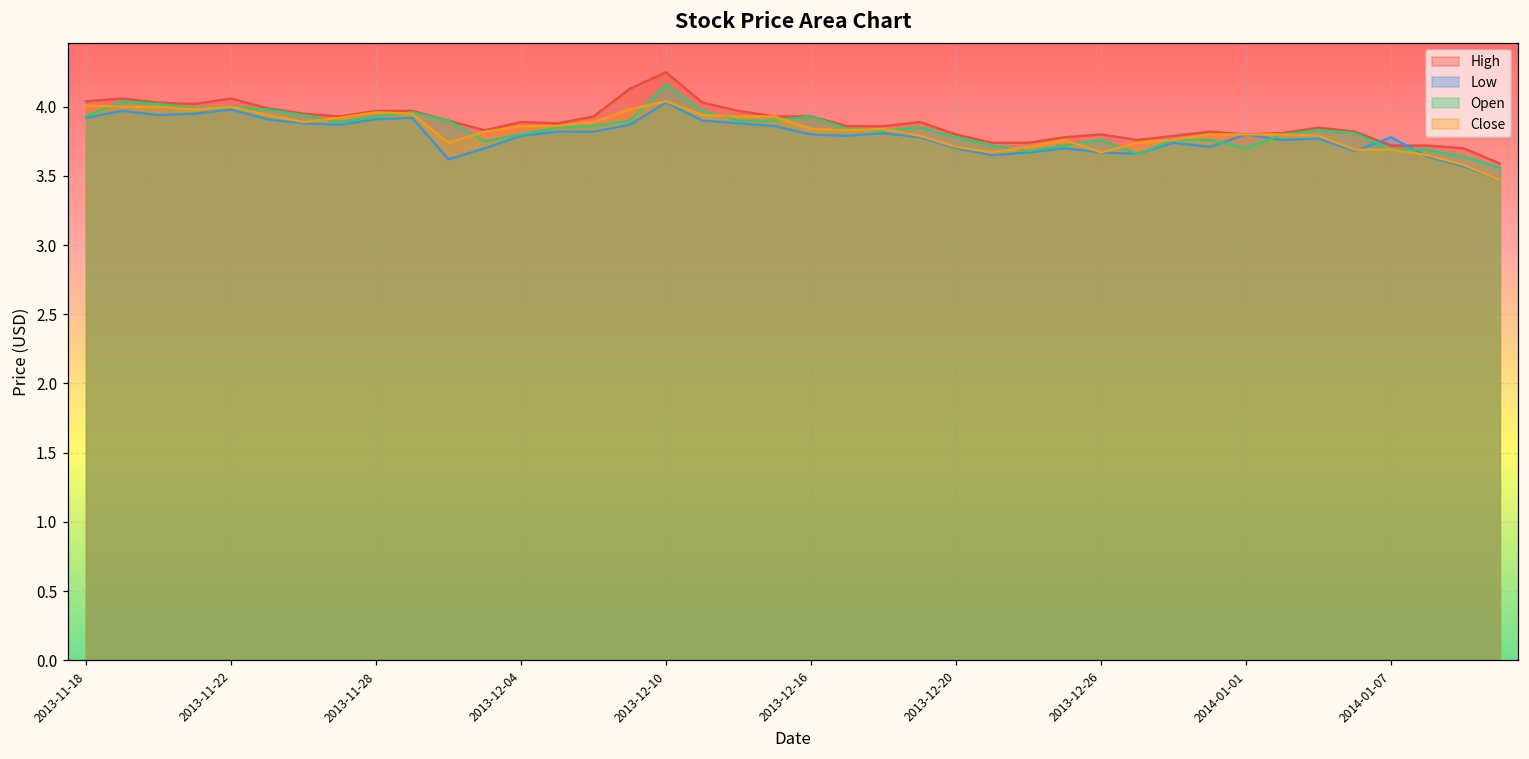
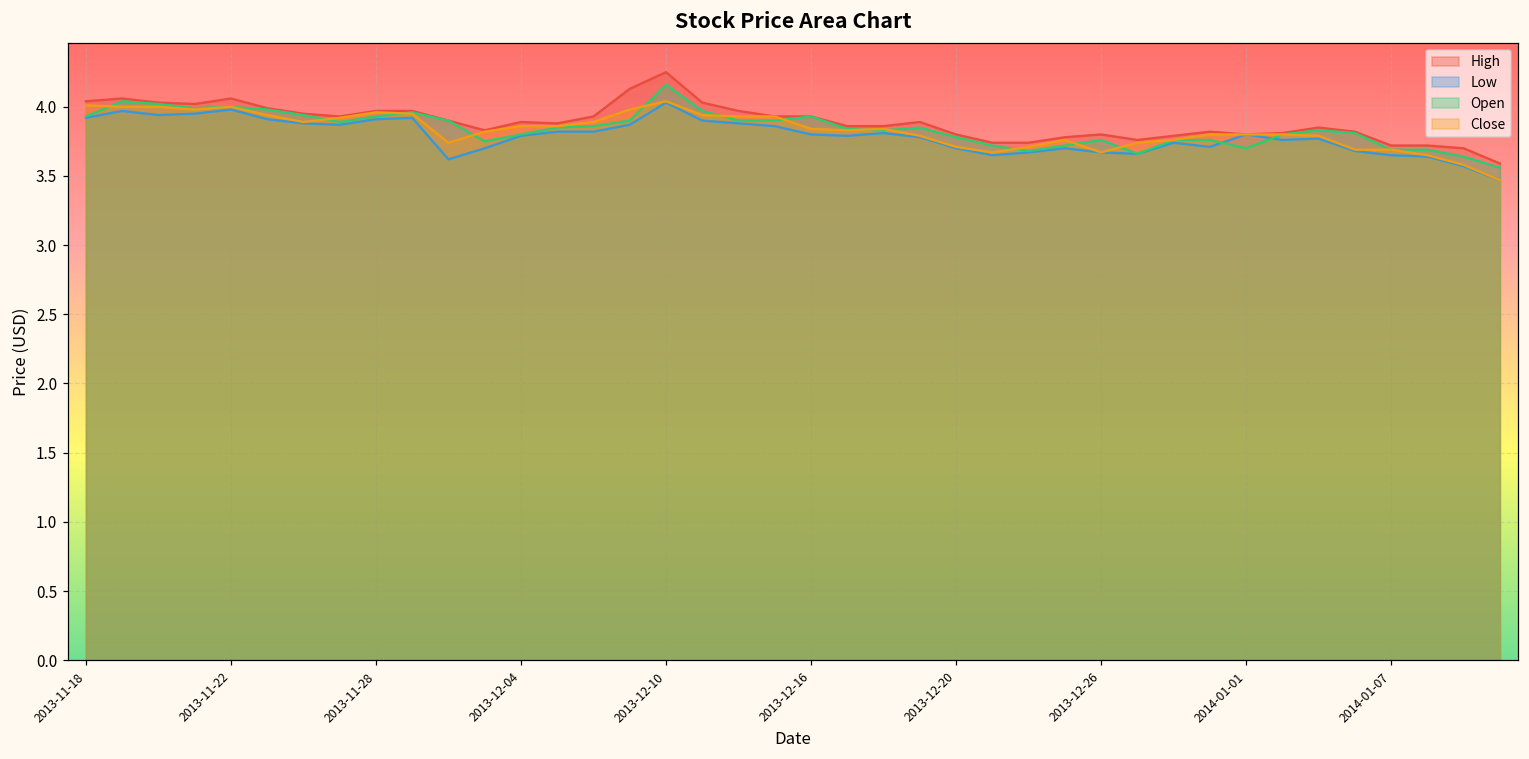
Low, 2014-01-07: 3.78 -> 3.65
